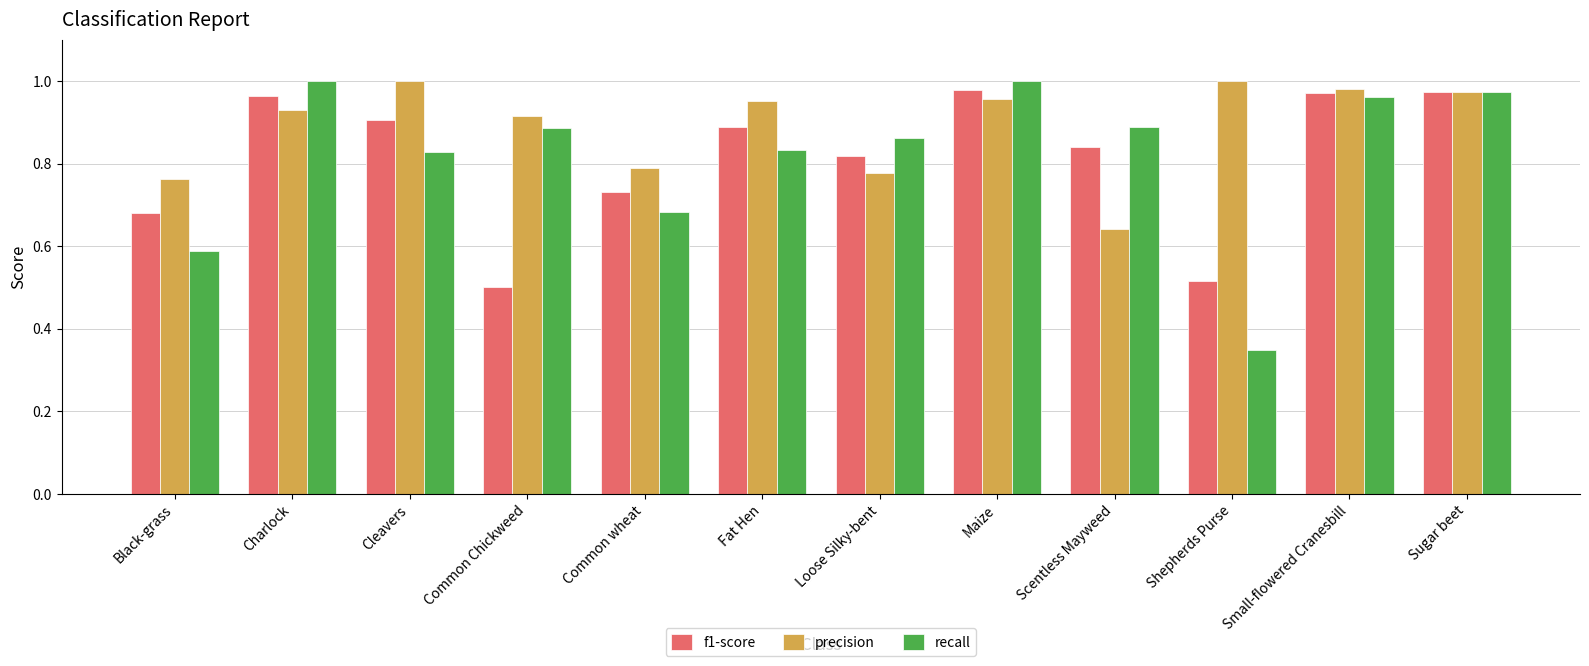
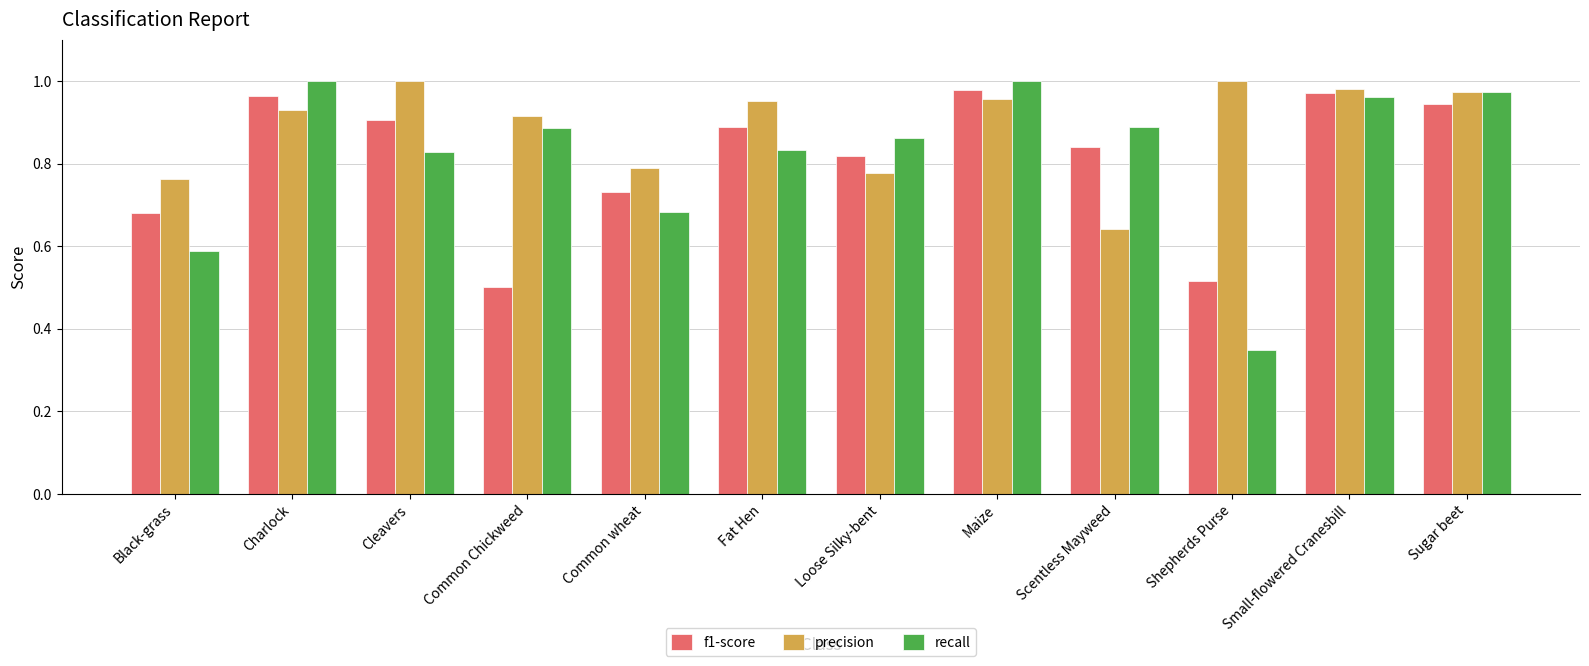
f1-score, Sugar beet: 0.97 -> 0.94
